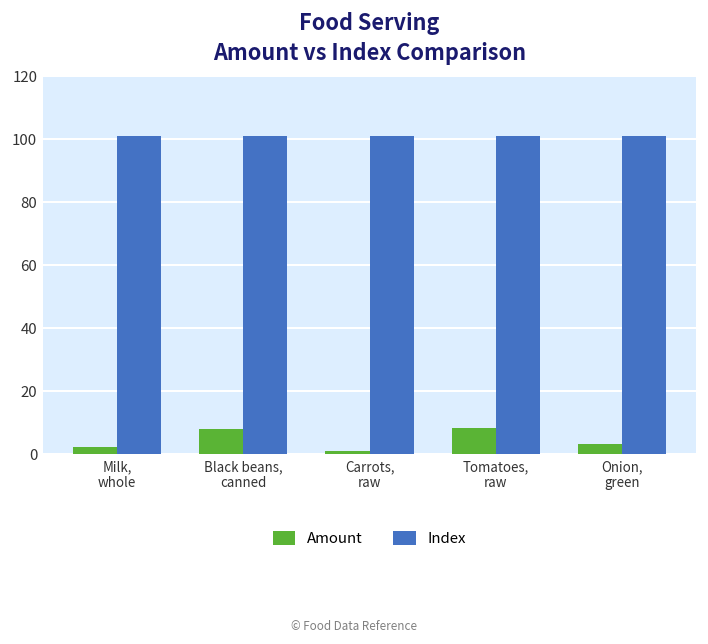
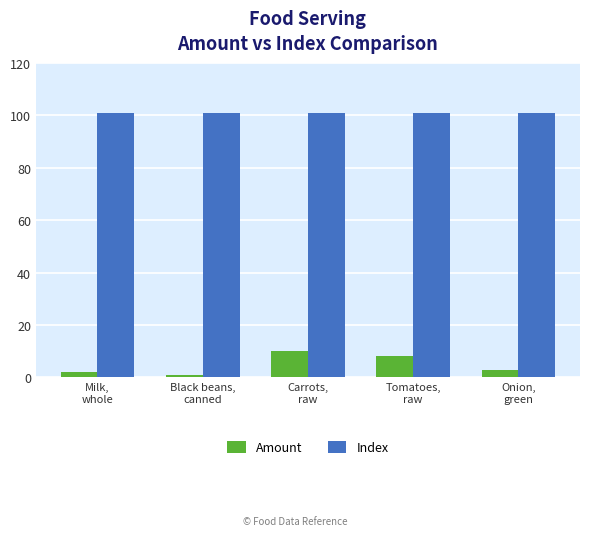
Amount, Black beans, canned: 8 -> 1
Amount, Carrots, raw: 1 -> 10
